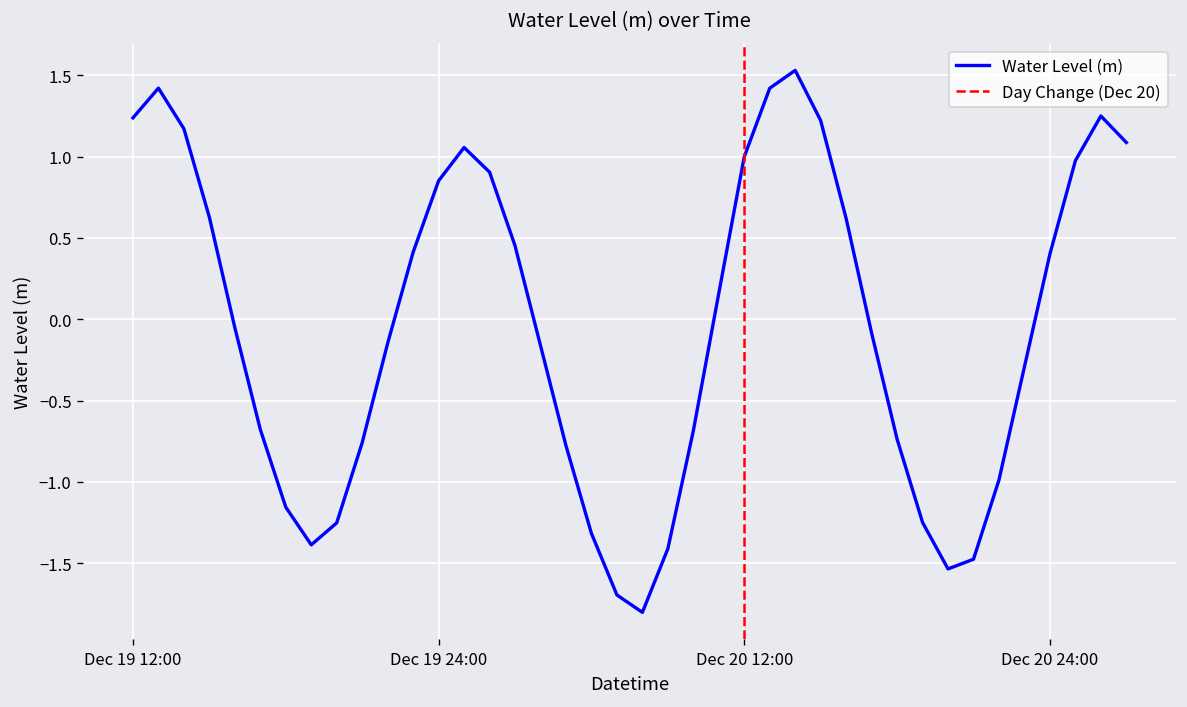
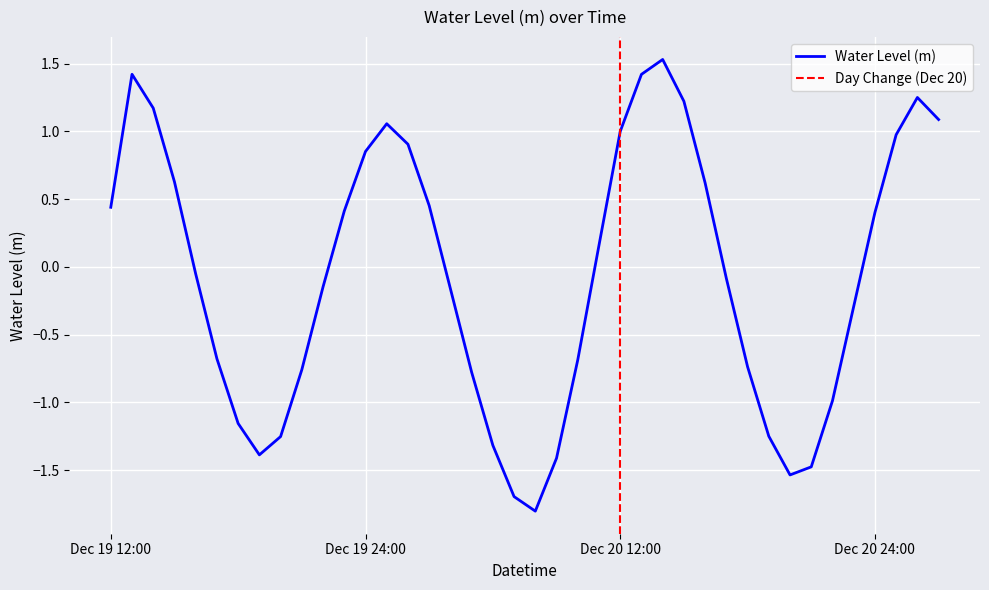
Dec 19 12:00: 1.24 -> 0.44
